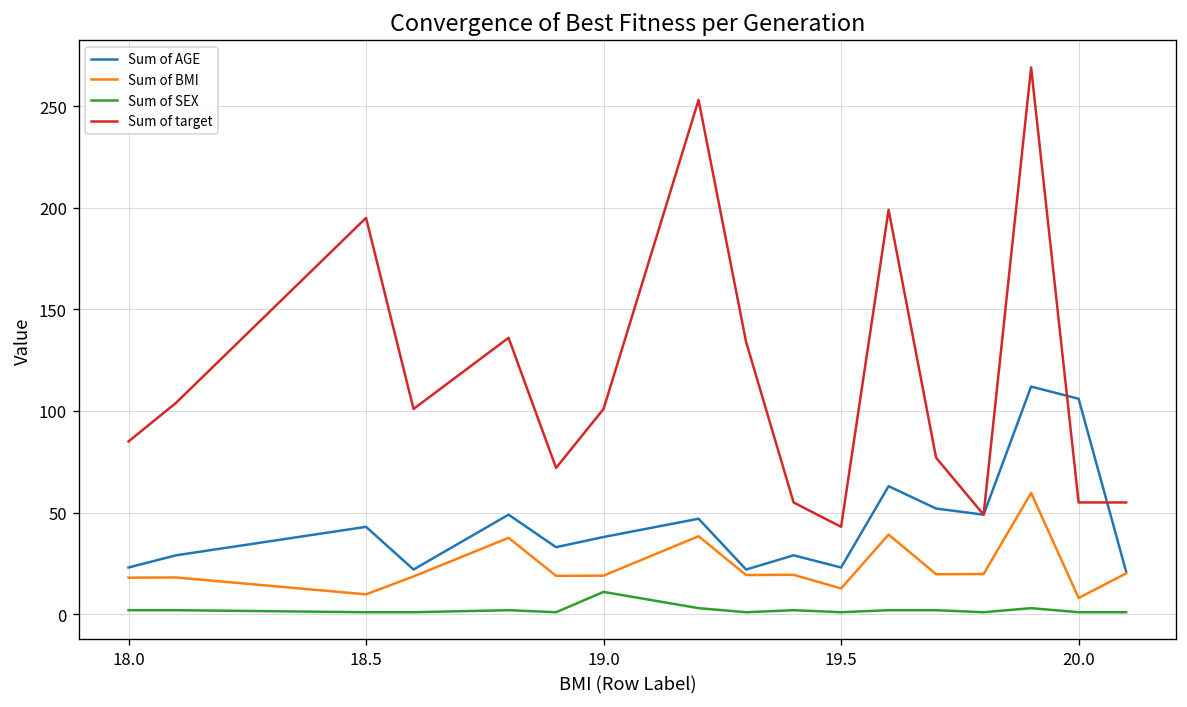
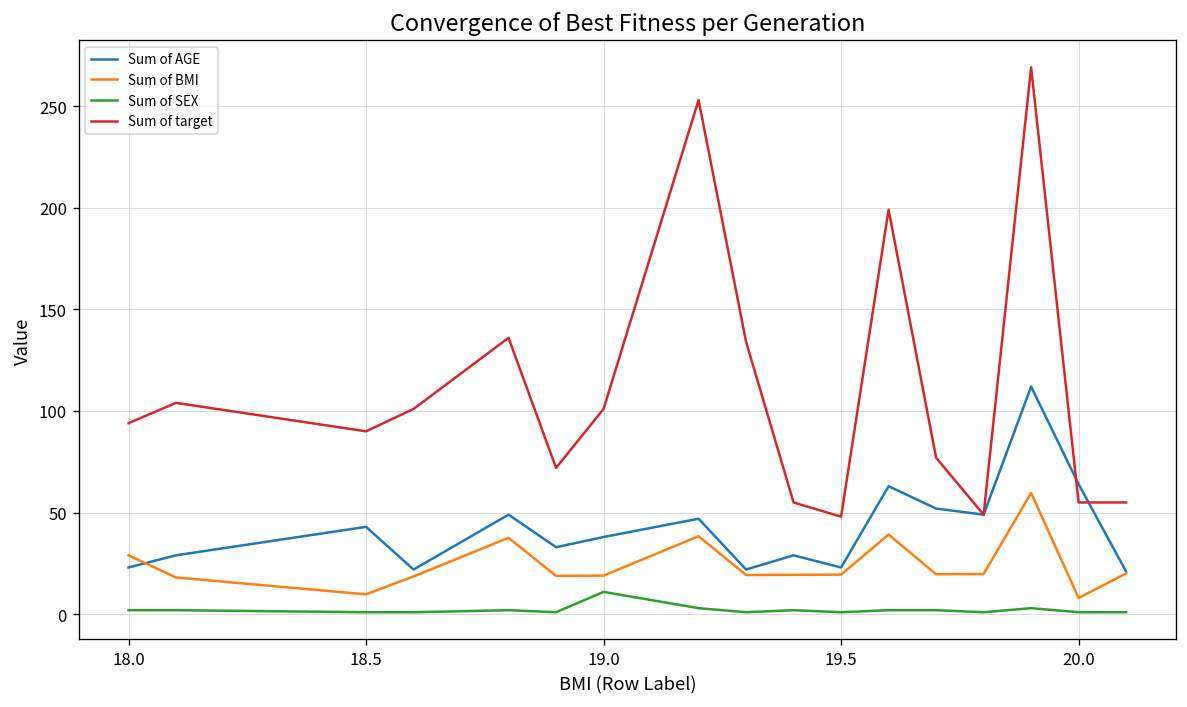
Sum of BMI, 18.0: 18 -> 29
Sum of target, 18.0: 85 -> 94
Sum of target, 18.5: 195 -> 90
Sum of BMI, 19.5: 13 -> 20
Sum of target, 19.5: 43 -> 48
Sum of AGE, 20.0: 106 -> 64
